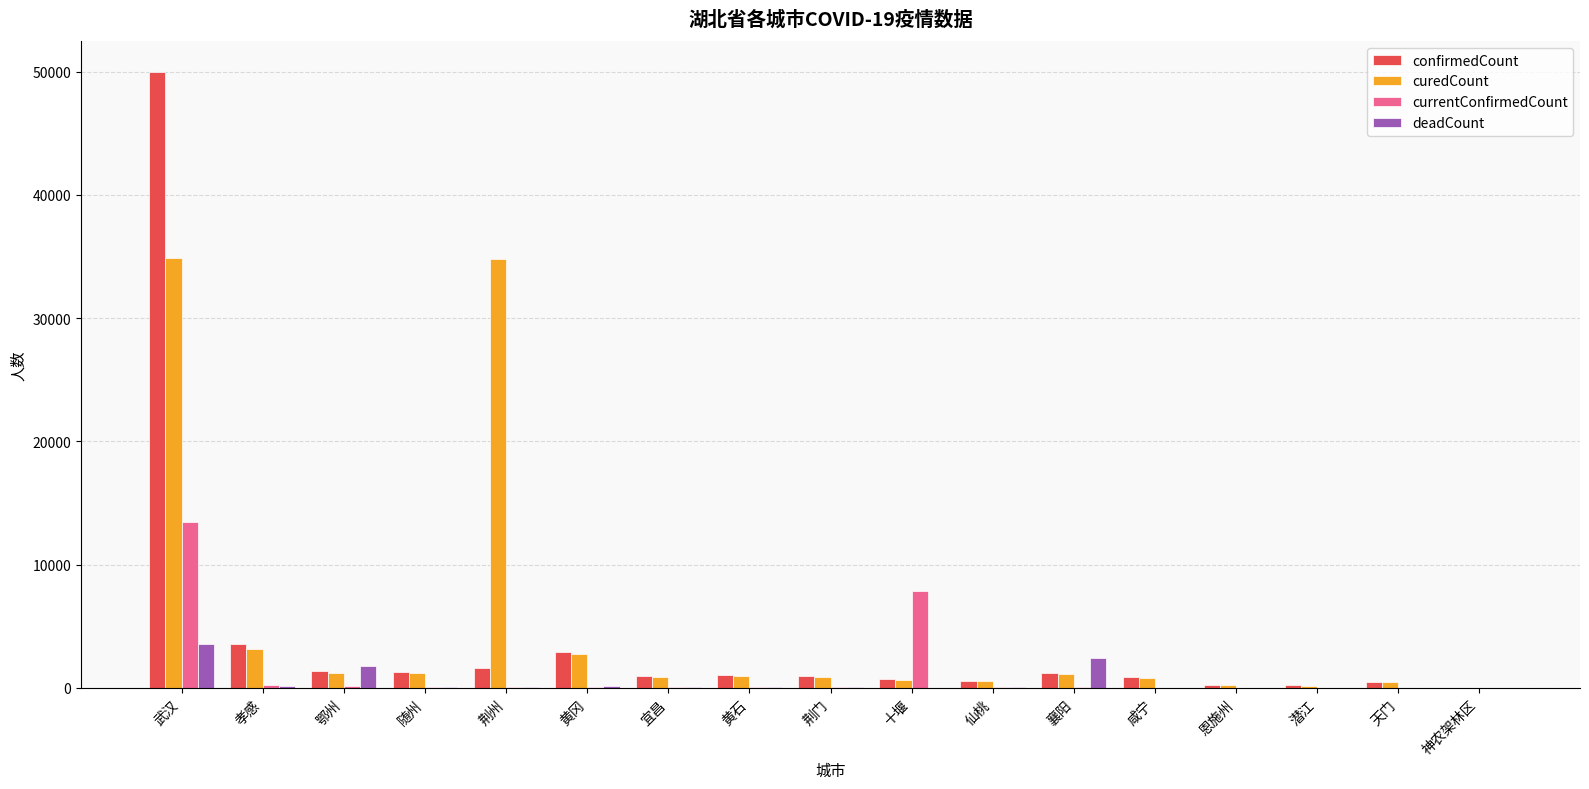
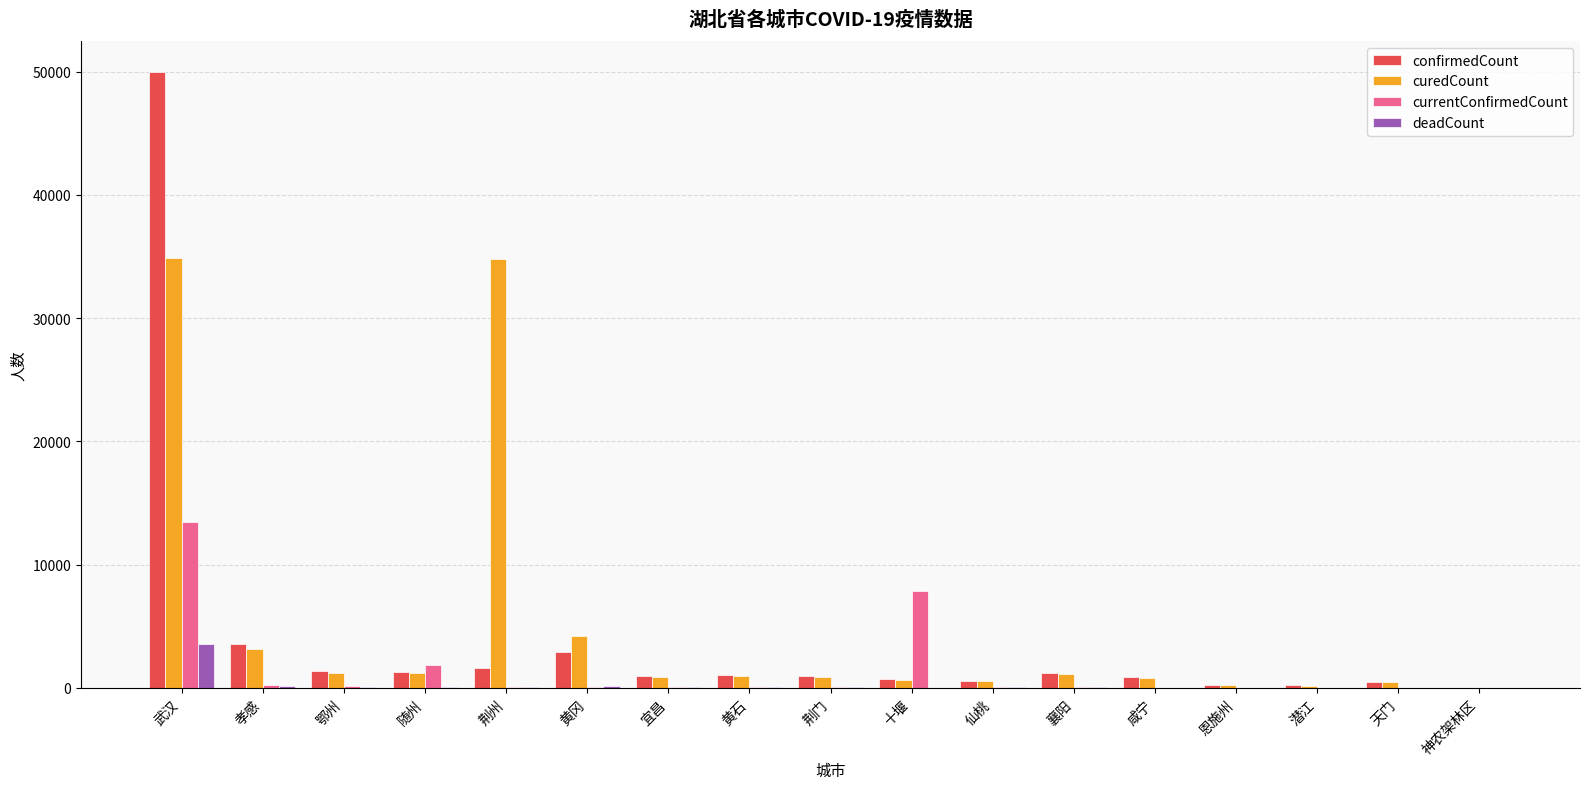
deadCount, 鄂州: 1800 -> 100
currentConfirmedCount, 随州: 100 -> 1900
curedCount, 黄冈: 2700 -> 4200
deadCount, 襄阳: 2500 -> 0
